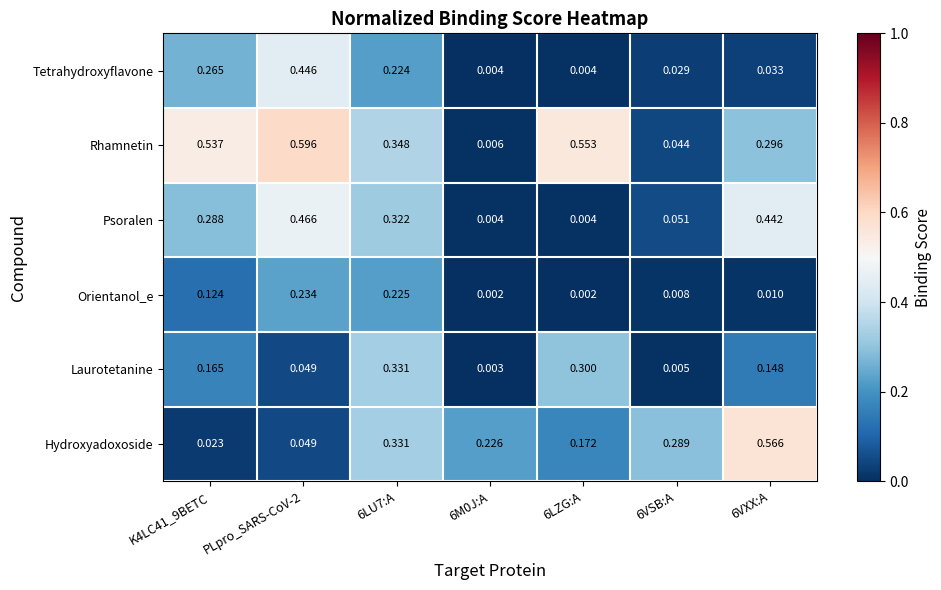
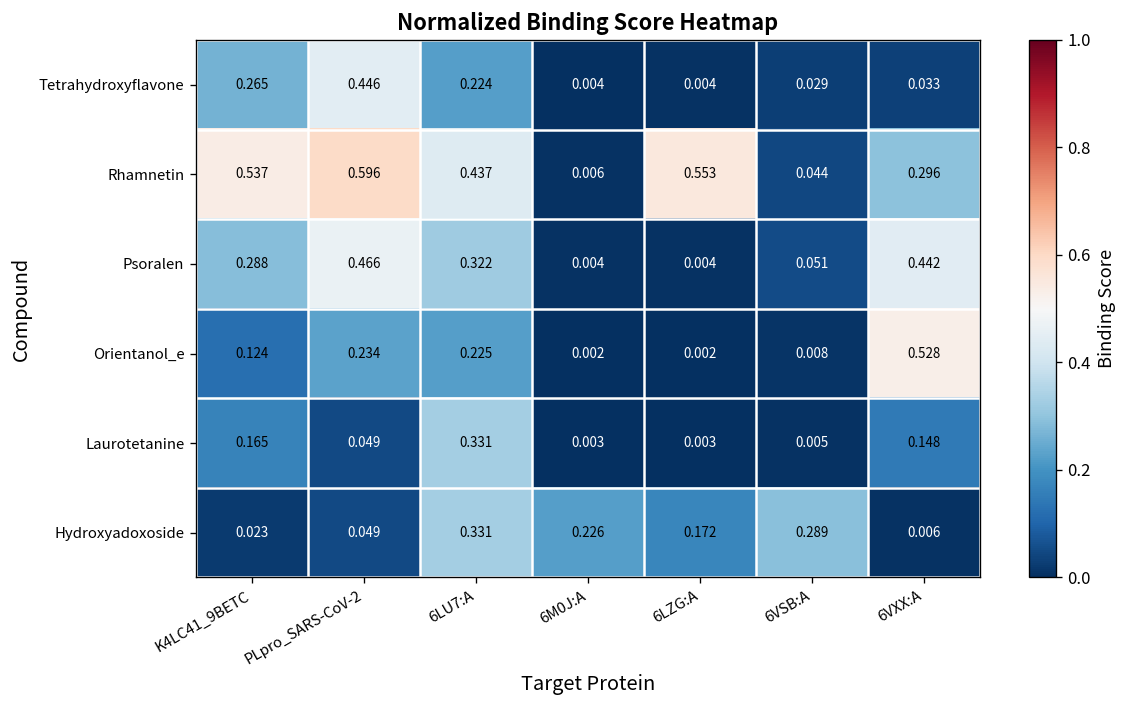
Rhamnetin, 6LU7:A: 0.348 -> 0.437
Orientanol_e, 6VXX:A: 0.010 -> 0.528
Laurotetanine, 6LZG:A: 0.300 -> 0.003
Hydroxyadoxoside, 6VXX:A: 0.566 -> 0.006
